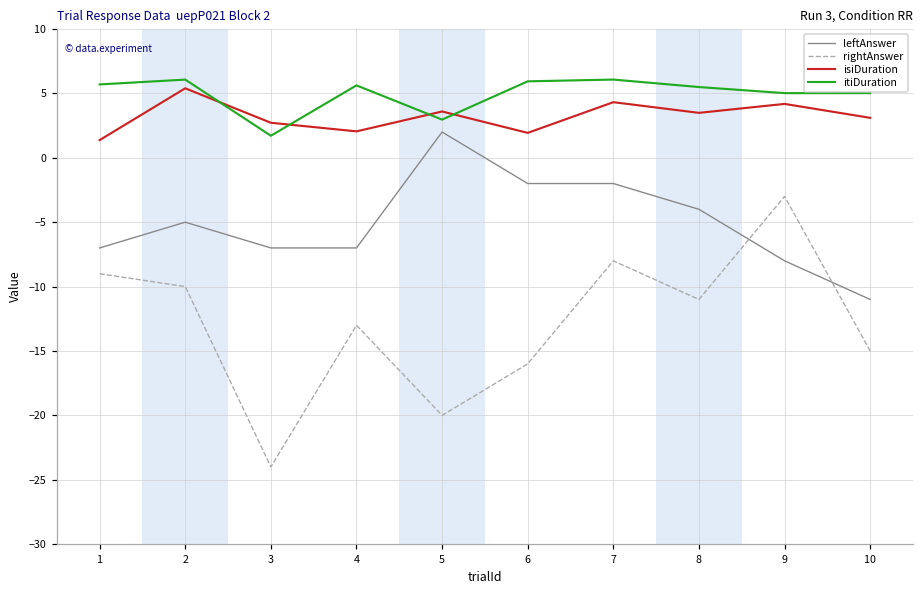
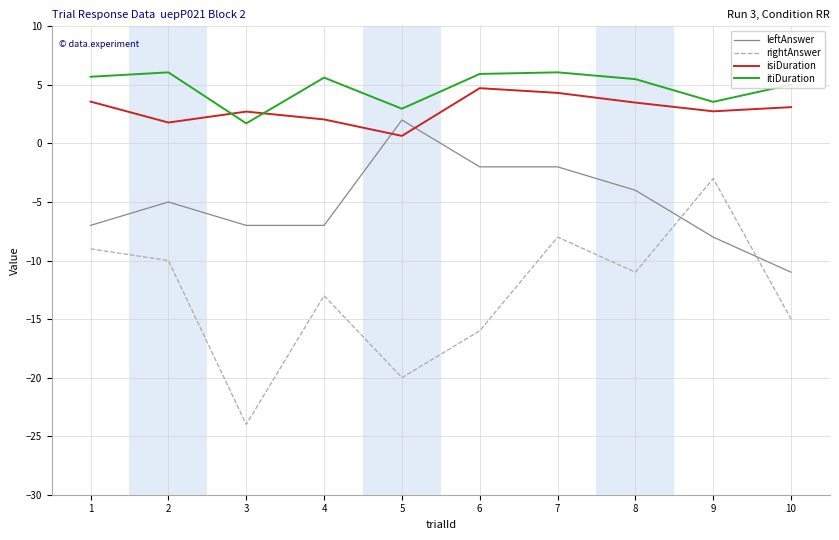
isiDuration, 1: 1.4 -> 3.6
isiDuration, 2: 5.4 -> 1.8
isiDuration, 5: 3.6 -> 0.6
isiDuration, 6: 1.9 -> 4.7
isiDuration, 9: 4.2 -> 2.7
itiDuration, 9: 5.0 -> 3.6
